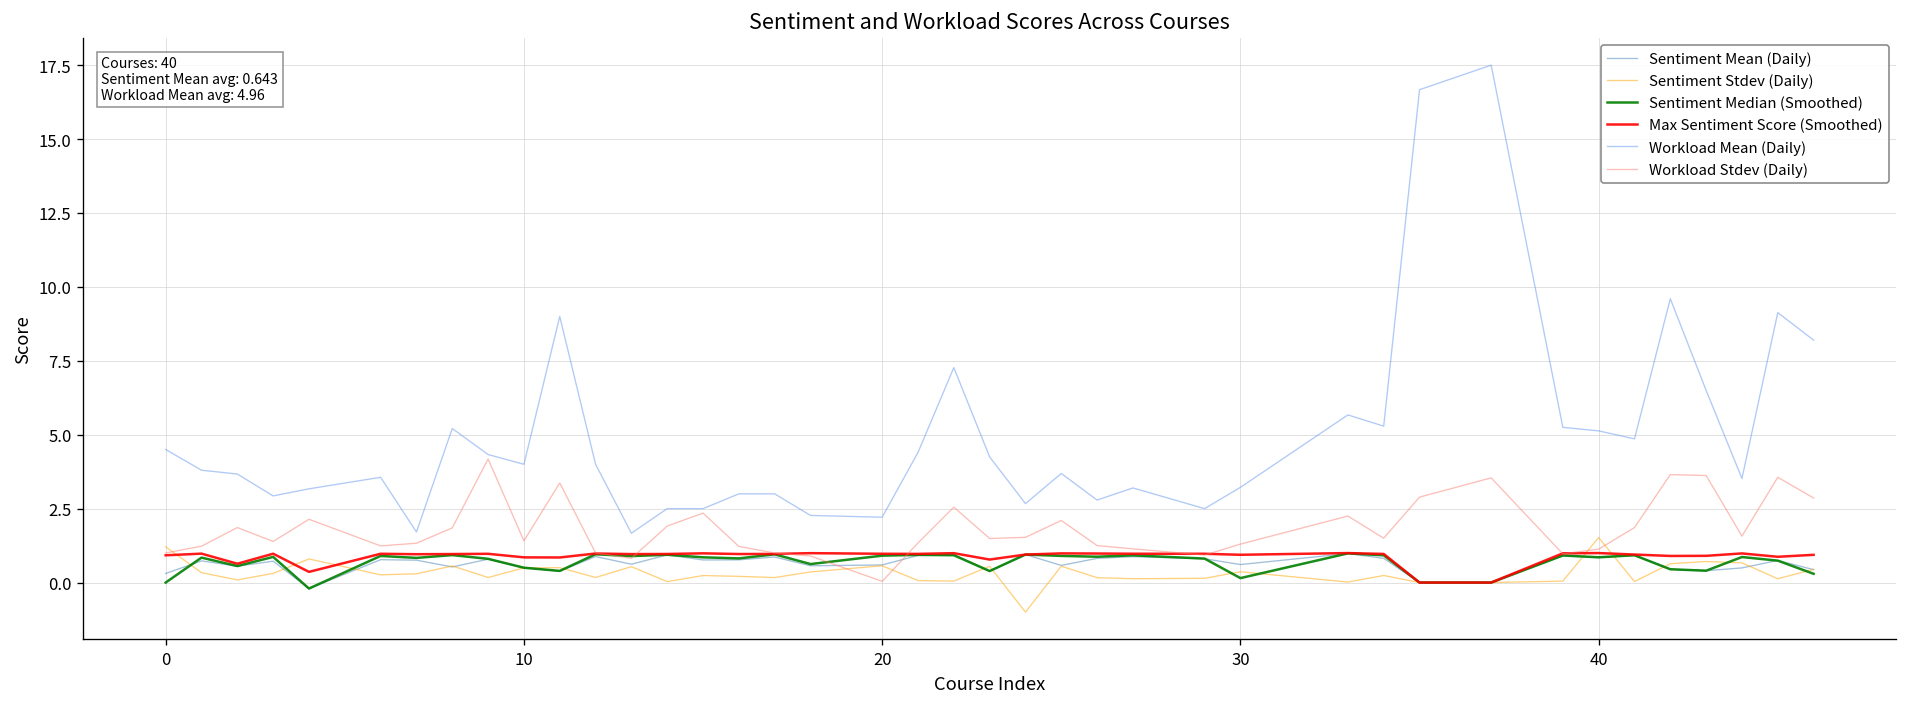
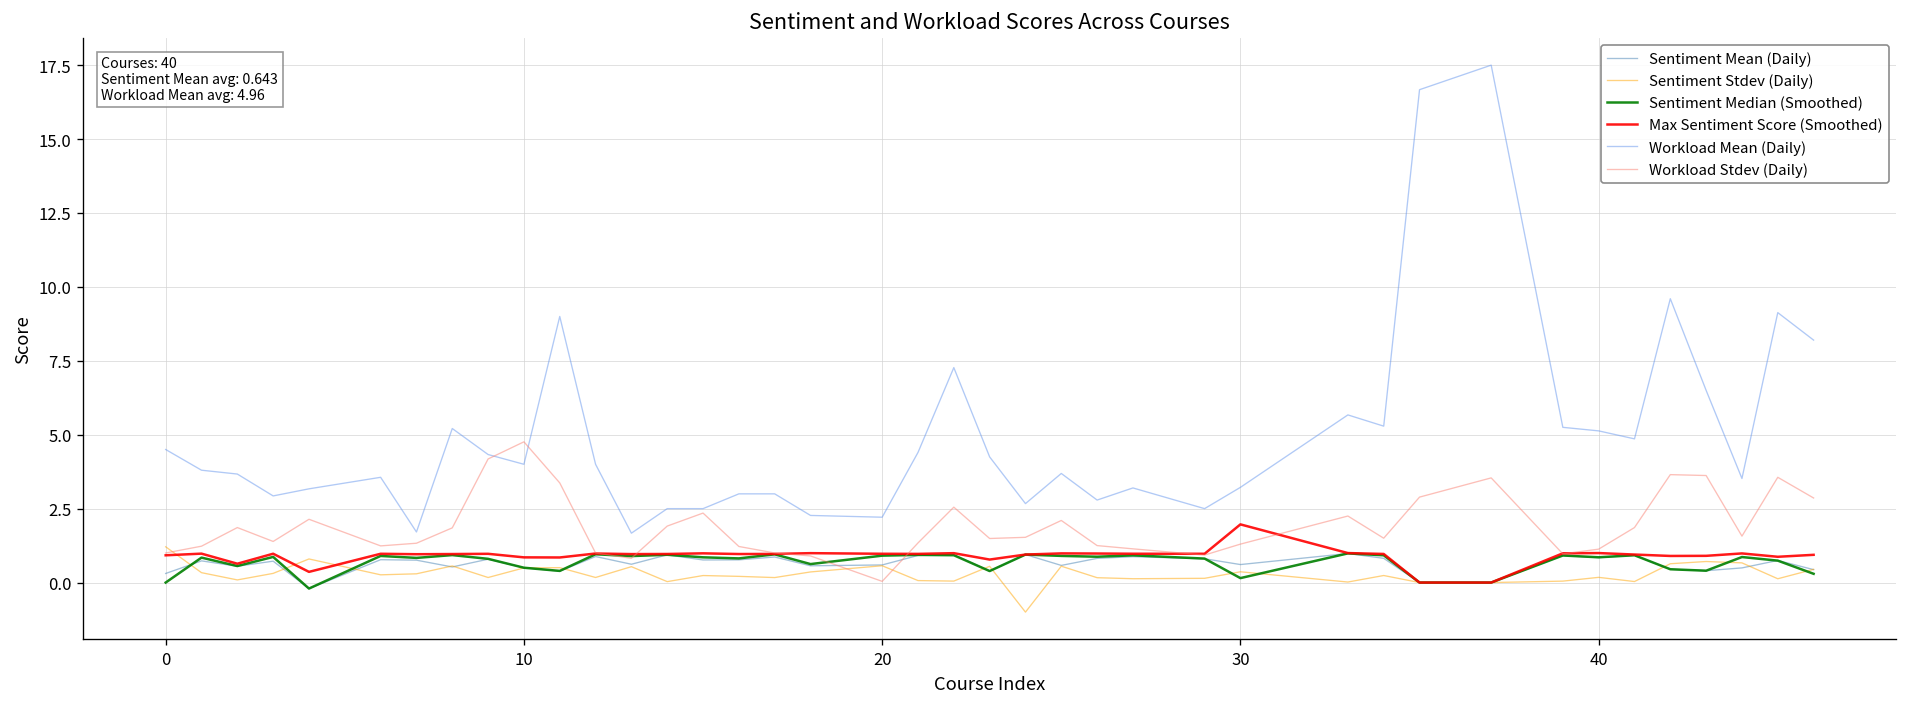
Workload Stdev (Daily), 10: 1.4 -> 4.8
Max Sentiment Score (Smoothed), 30: 0.9 -> 2.0
Sentiment Stdev (Daily), 40: 1.5 -> 0.2
